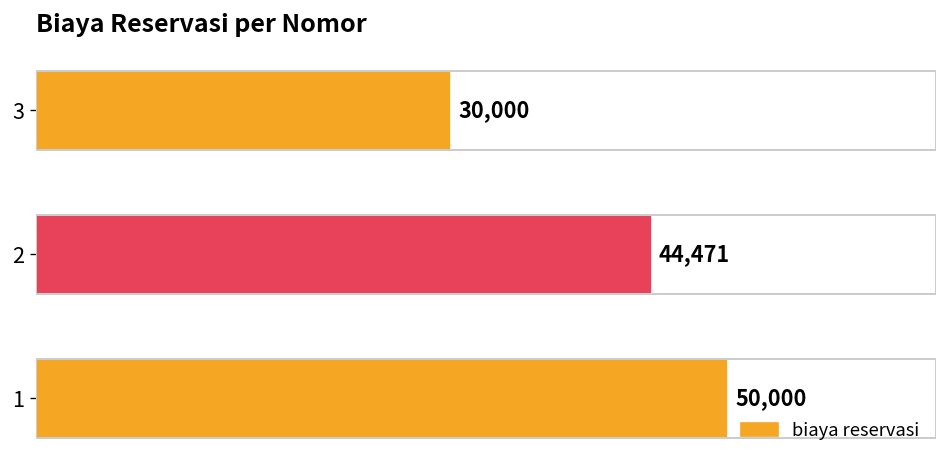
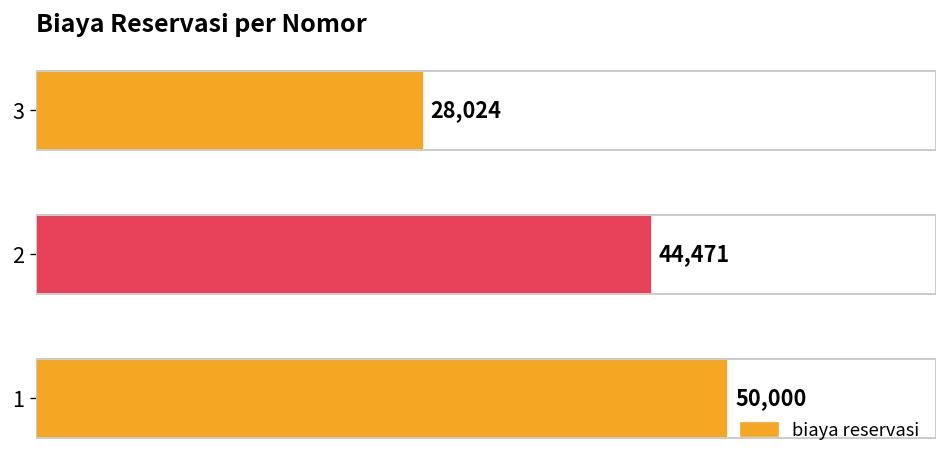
3: 30,000 -> 28,024
